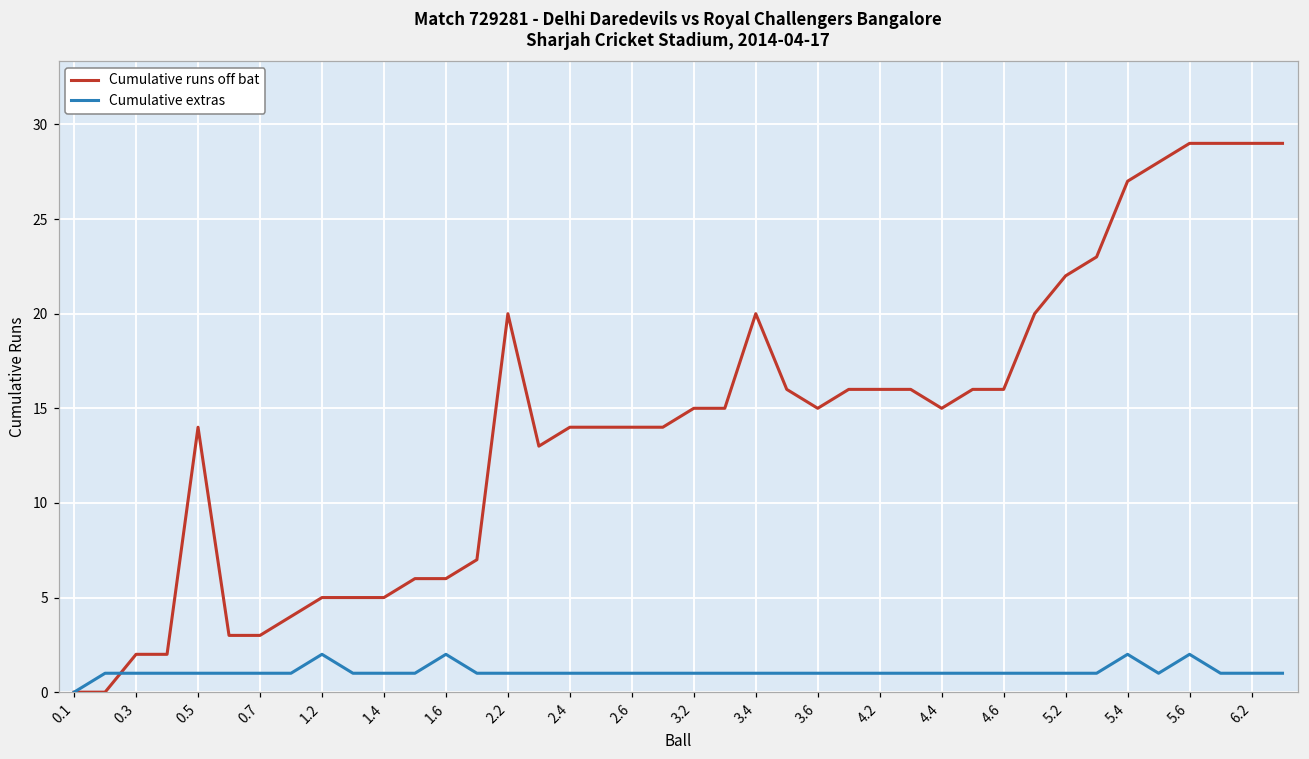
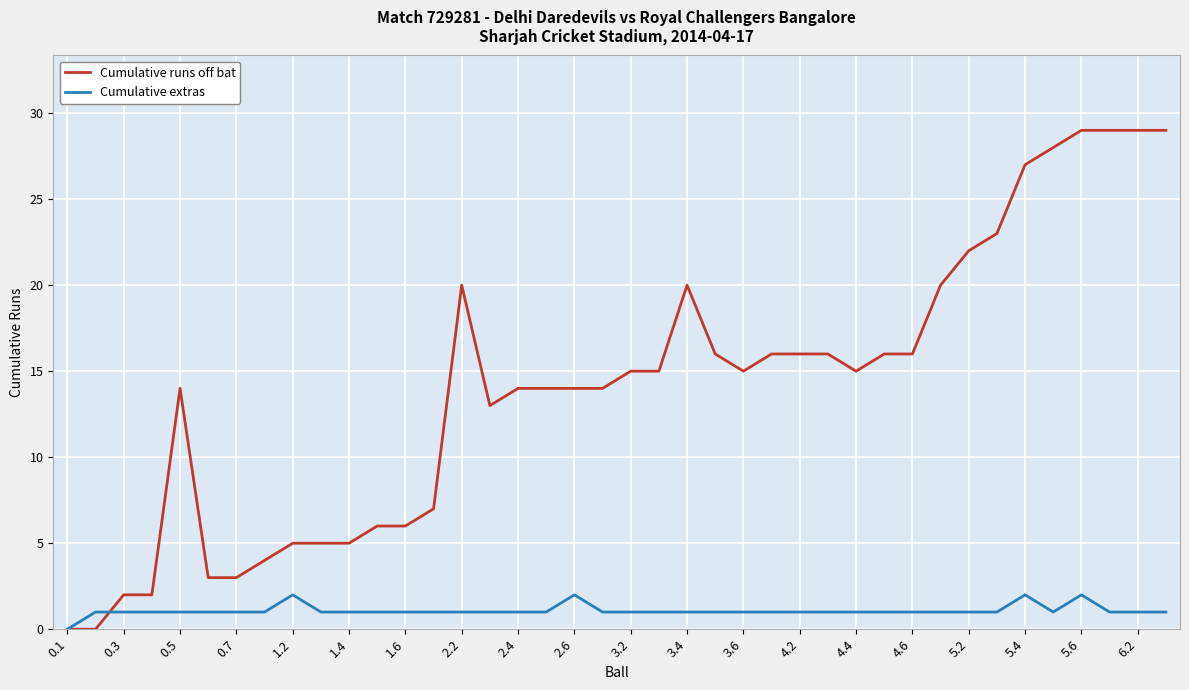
Cumulative extras, 1.6: 2 -> 1
Cumulative extras, 2.6: 1 -> 2
